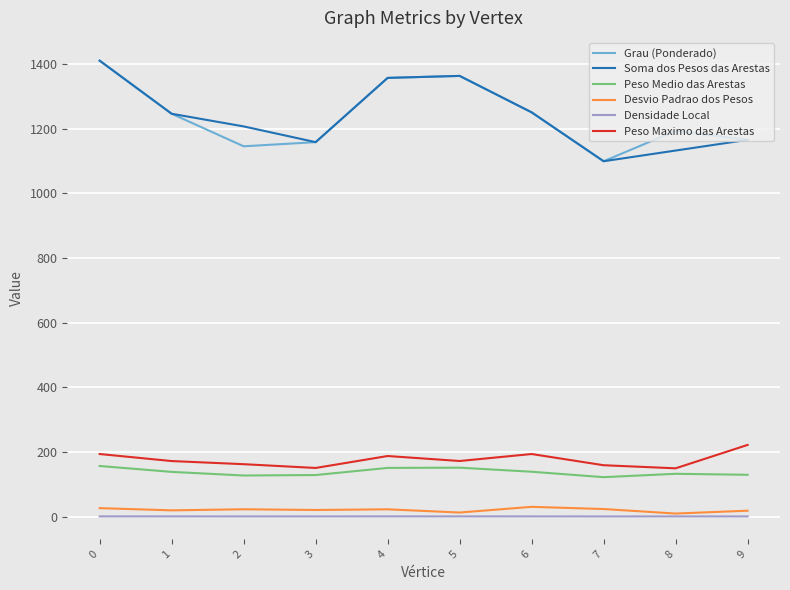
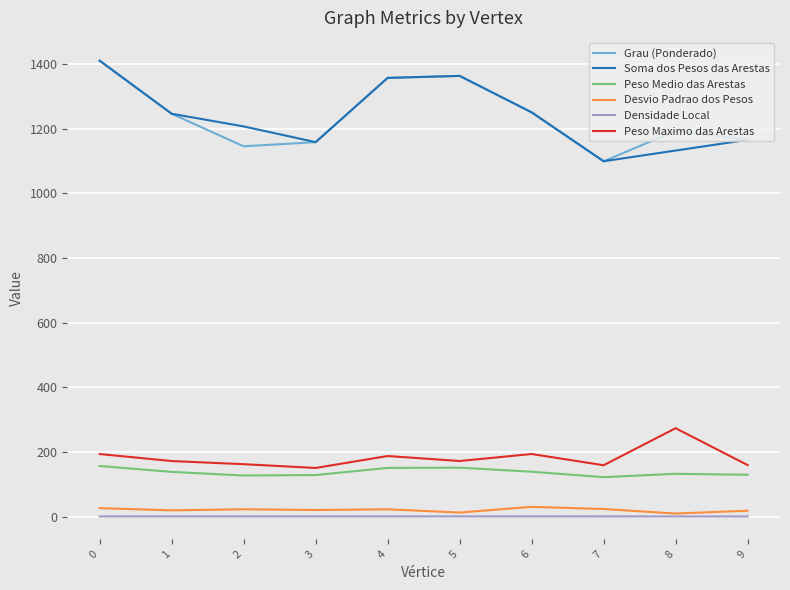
Peso Maximo das Arestas, 8: 150 -> 270
Peso Maximo das Arestas, 9: 220 -> 160
